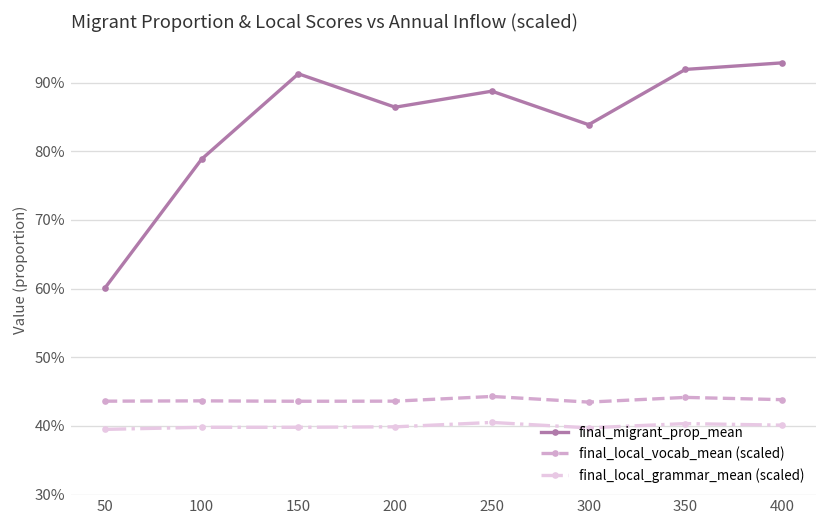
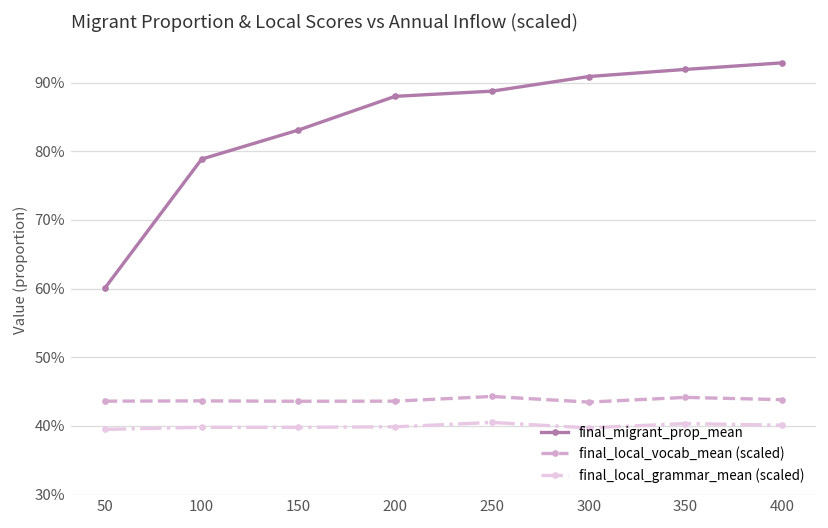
final_migrant_prop_mean, 150: 91% -> 83%
final_migrant_prop_mean, 200: 86% -> 88%
final_migrant_prop_mean, 300: 84% -> 91%
